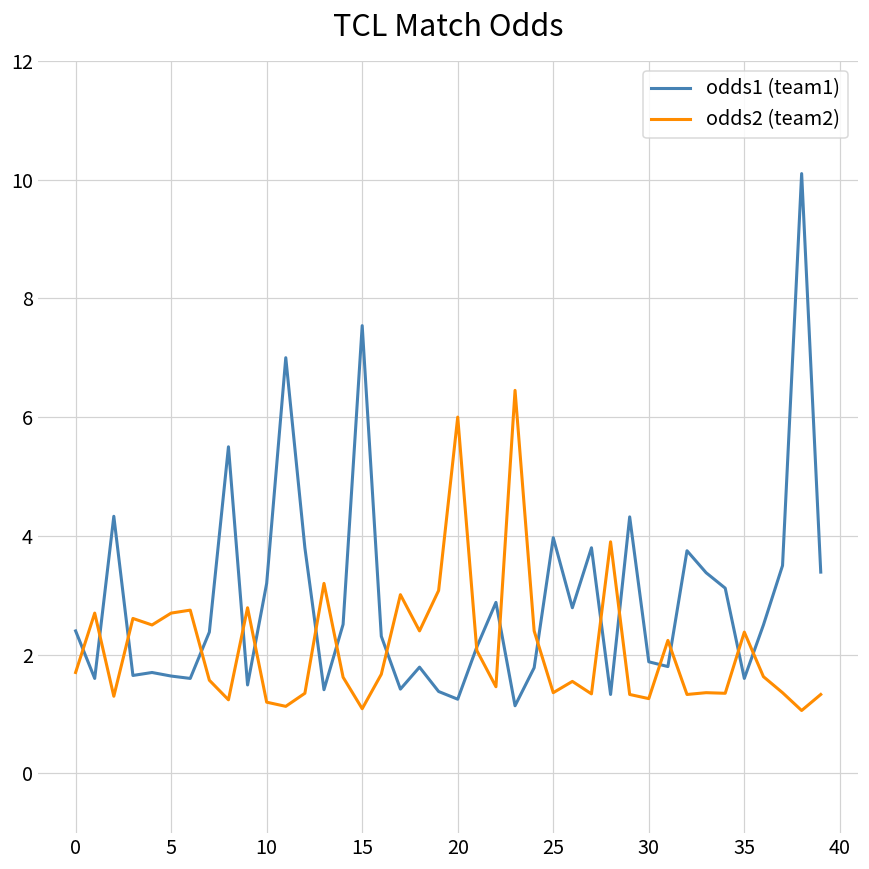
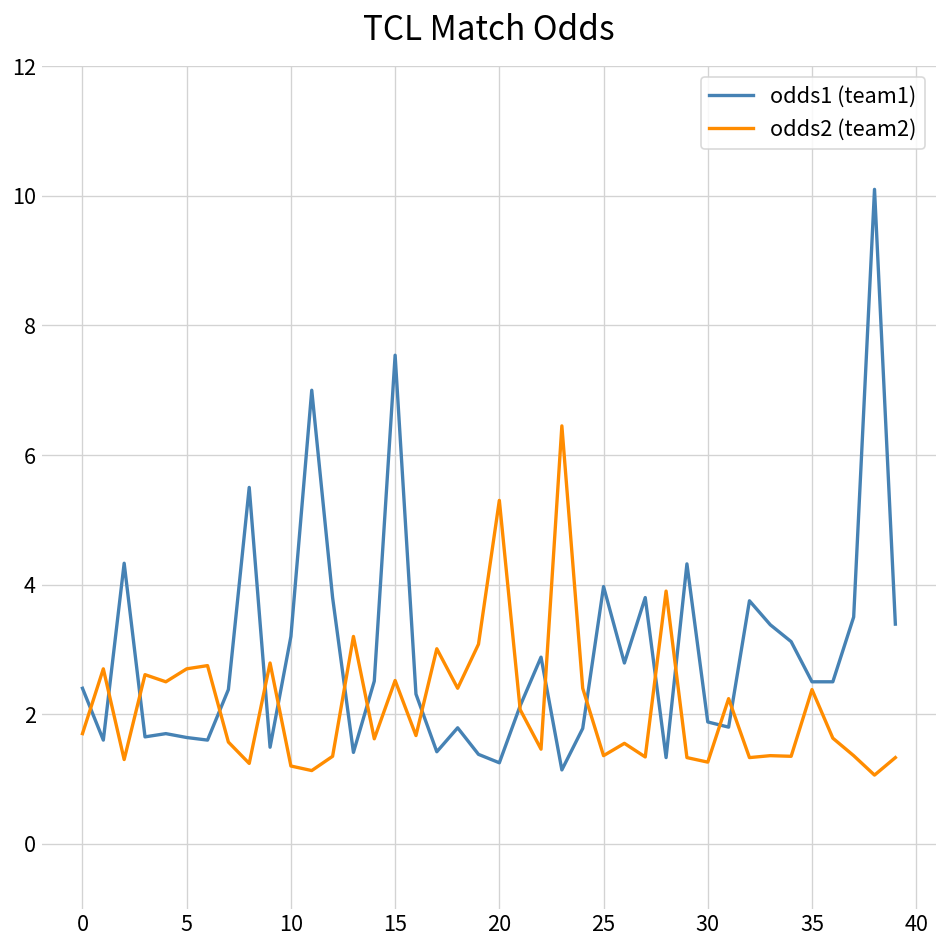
odds2 (team2), 15: 1.1 -> 2.5
odds2 (team2), 20: 6.0 -> 5.3
odds1 (team1), 35: 1.6 -> 2.5
